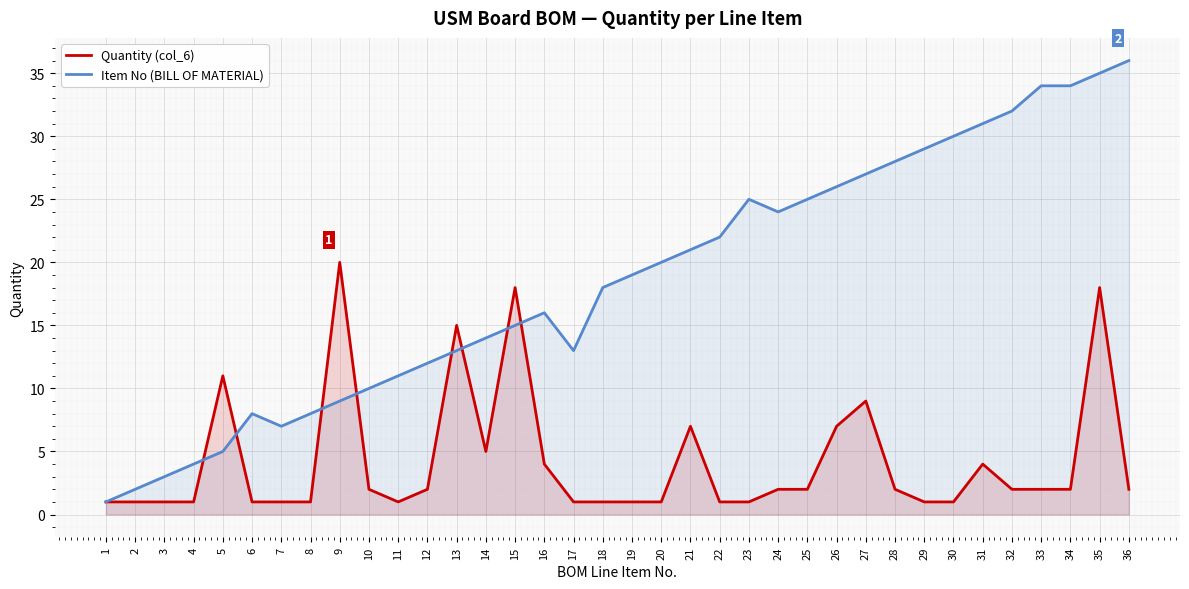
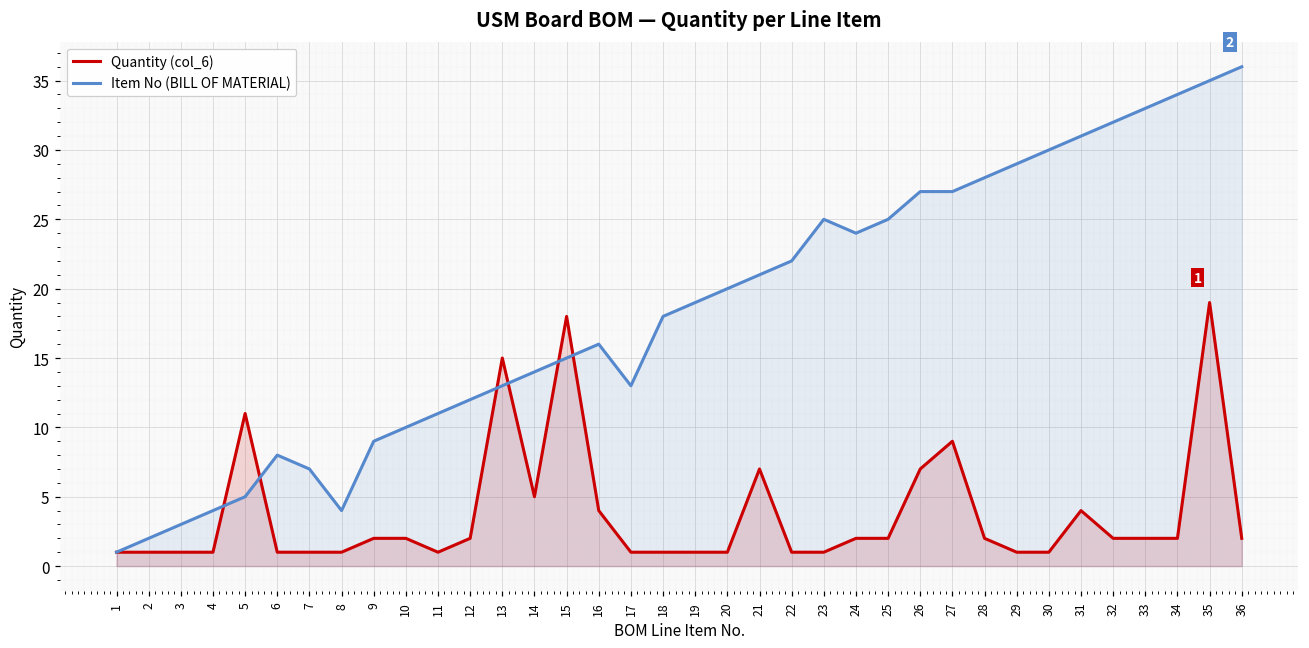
Item No (BILL OF MATERIAL), 8: 8 -> 4
Quantity (col_6), 9: 20 -> 2
Item No (BILL OF MATERIAL), 26: 26 -> 27
Item No (BILL OF MATERIAL), 33: 34 -> 33
Quantity (col_6), 35: 18 -> 19
